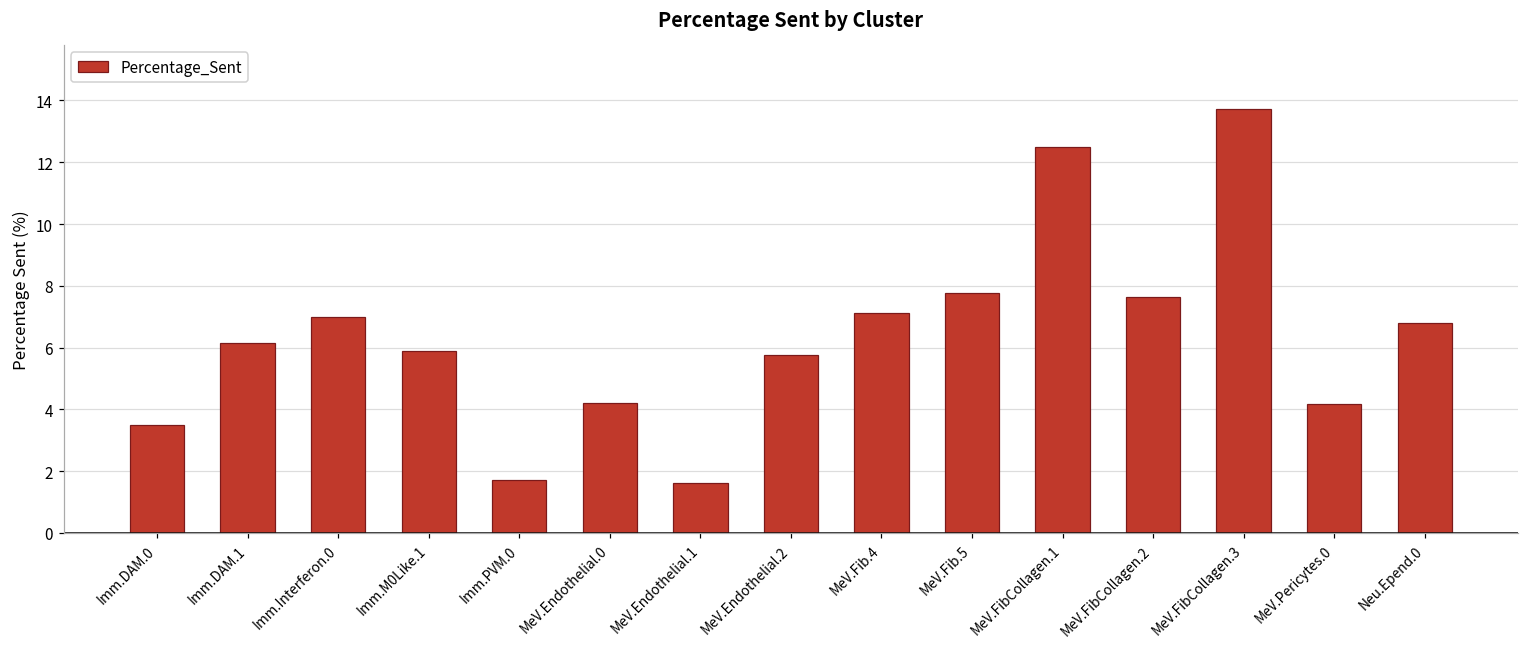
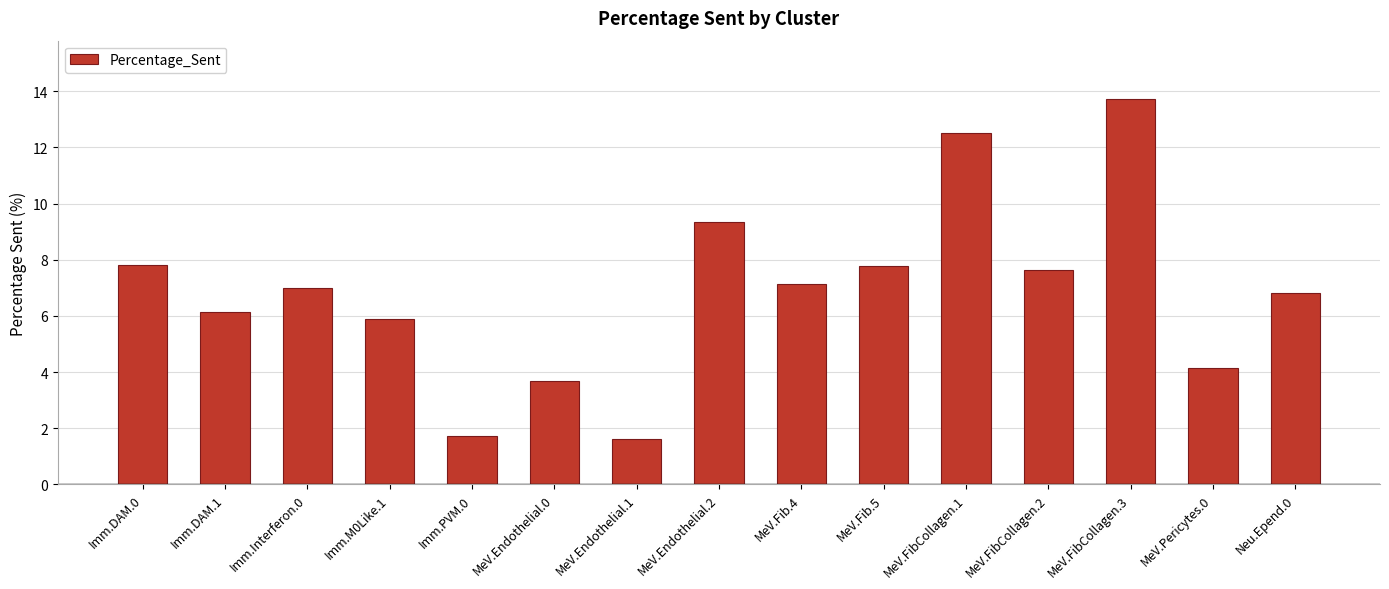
Imm.DAM.0: 3.5 -> 7.8
MeV.Endothelial.0: 4.2 -> 3.7
MeV.Endothelial.2: 5.8 -> 9.3
